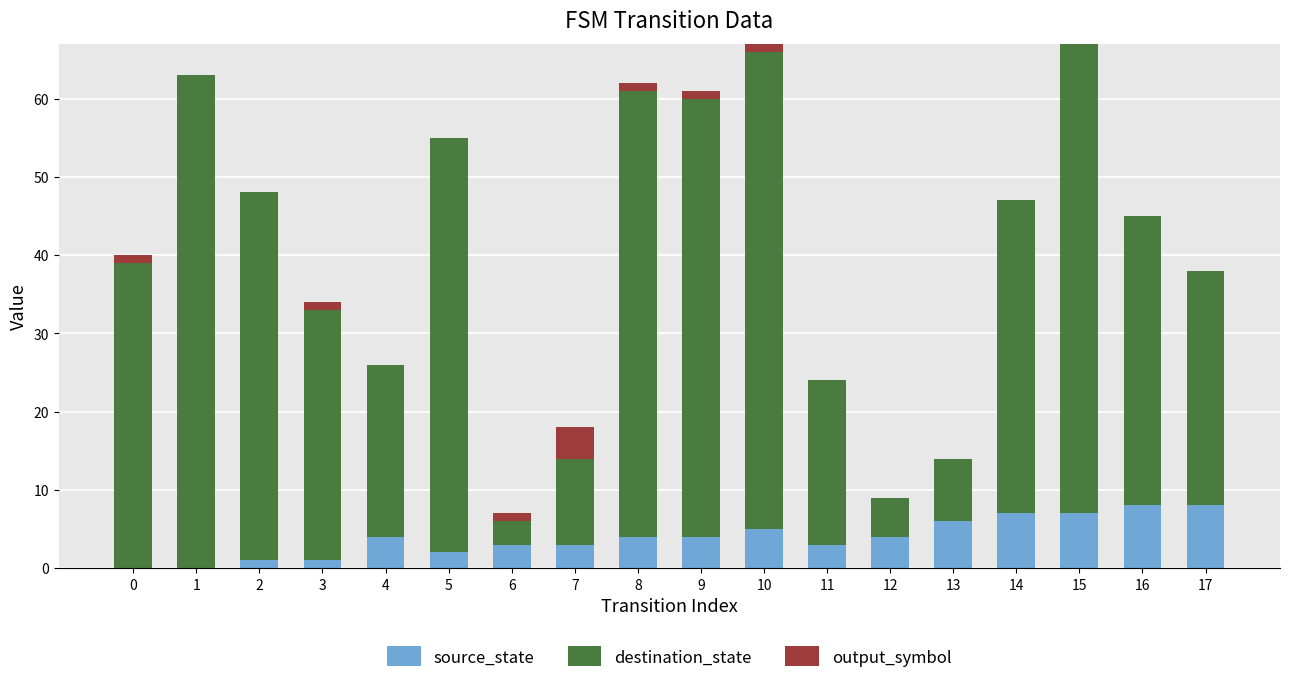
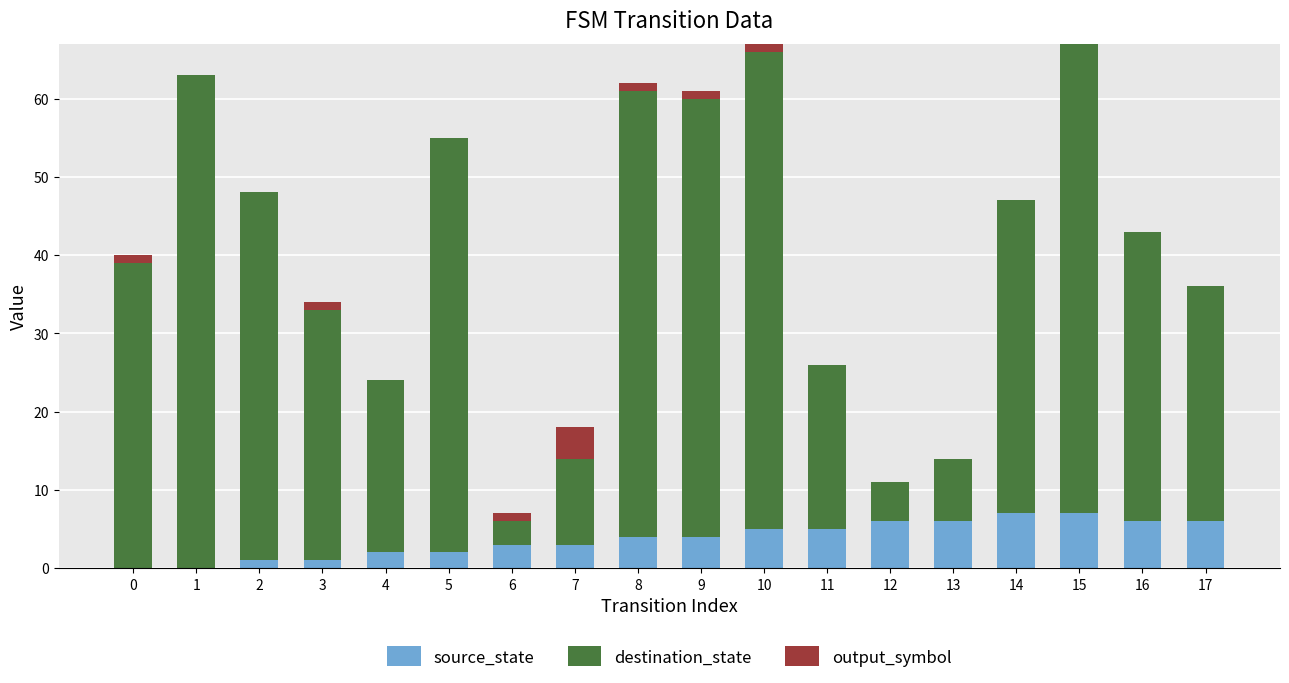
source_state, 4: 4 -> 2
source_state, 11: 3 -> 5
source_state, 12: 4 -> 6
source_state, 16: 8 -> 6
source_state, 17: 8 -> 6
